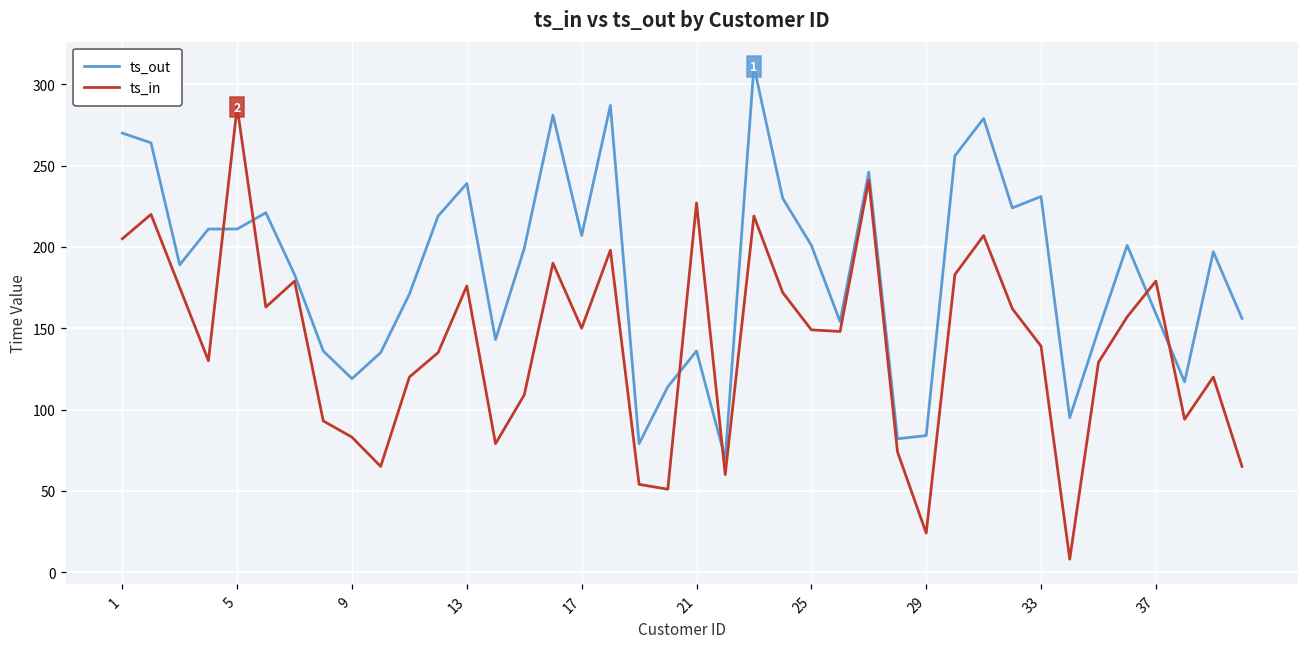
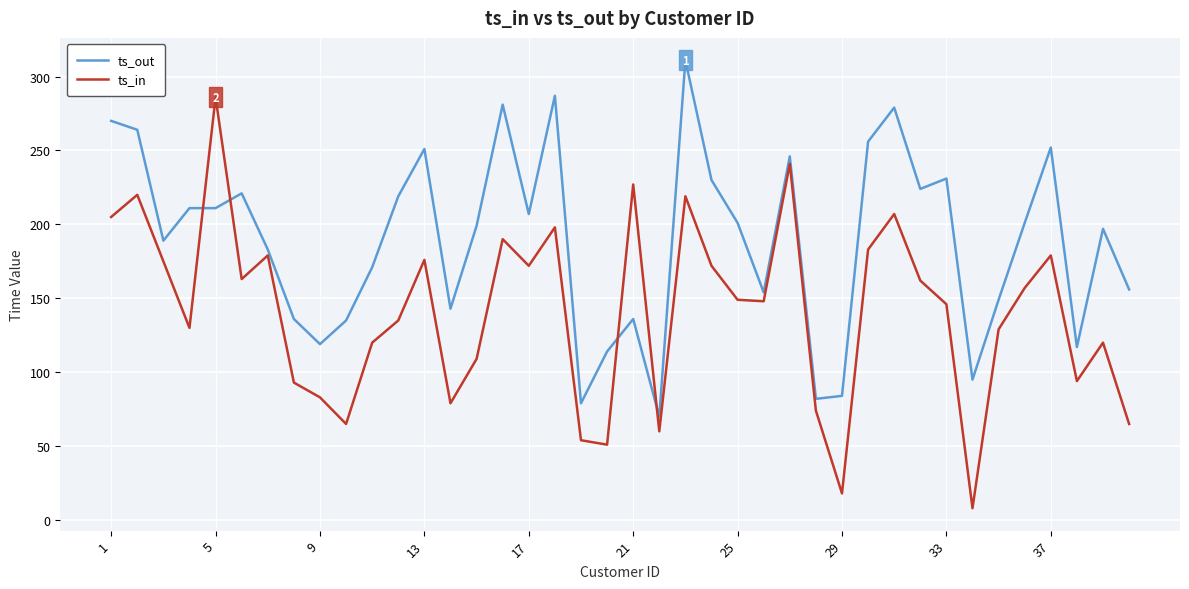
ts_out, 13: 239 -> 251
ts_in, 17: 150 -> 172
ts_in, 29: 24 -> 18
ts_in, 33: 139 -> 146
ts_out, 37: 159 -> 252
